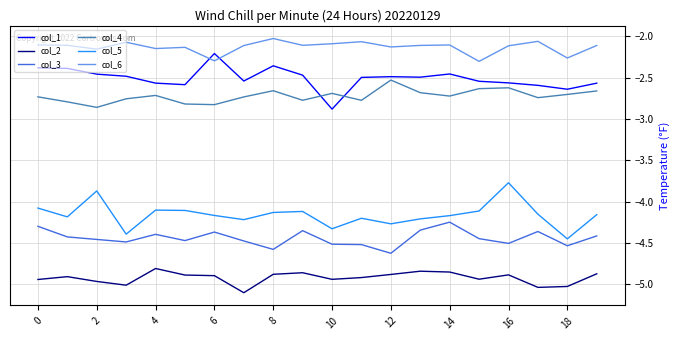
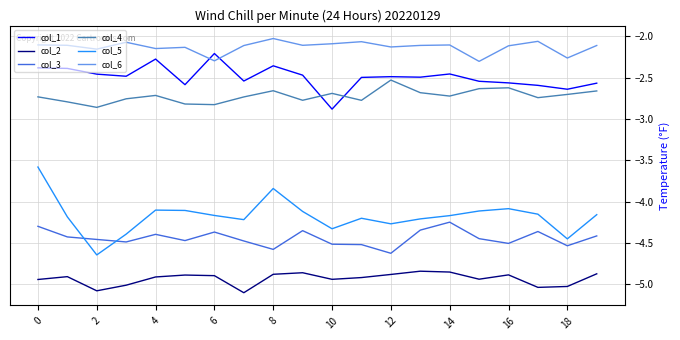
col_5, 0: -4.1 -> -3.6
col_2, 2: -5.0 -> -5.1
col_5, 2: -3.9 -> -4.6
col_1, 4: -2.6 -> -2.3
col_2, 4: -4.8 -> -4.9
col_5, 8: -4.1 -> -3.8
col_5, 16: -3.8 -> -4.1
